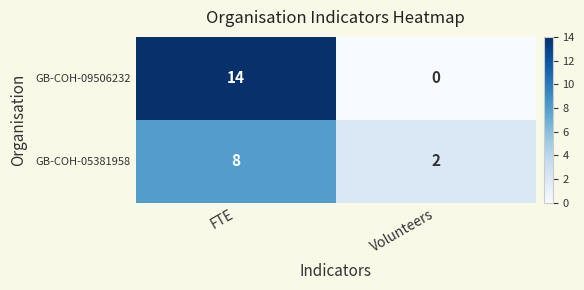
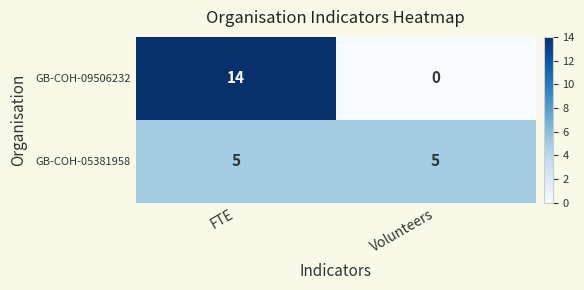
GB-COH-05381958, FTE: 8 -> 5
GB-COH-05381958, Volunteers: 2 -> 5
